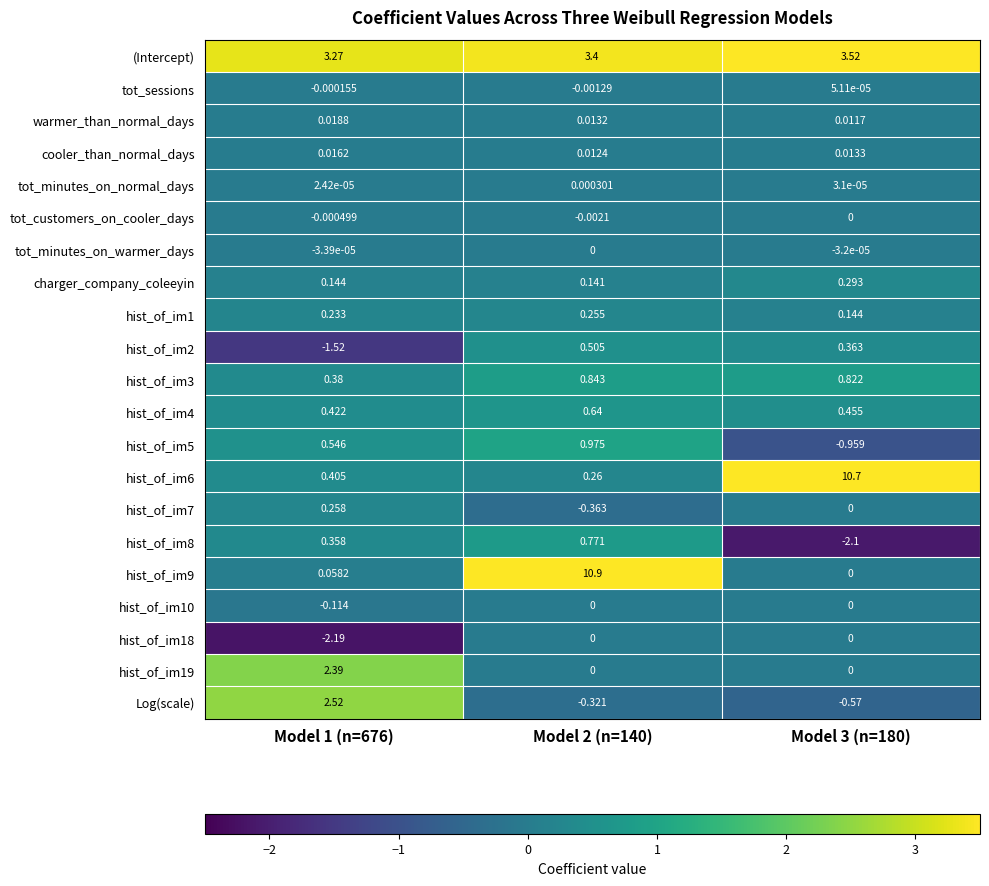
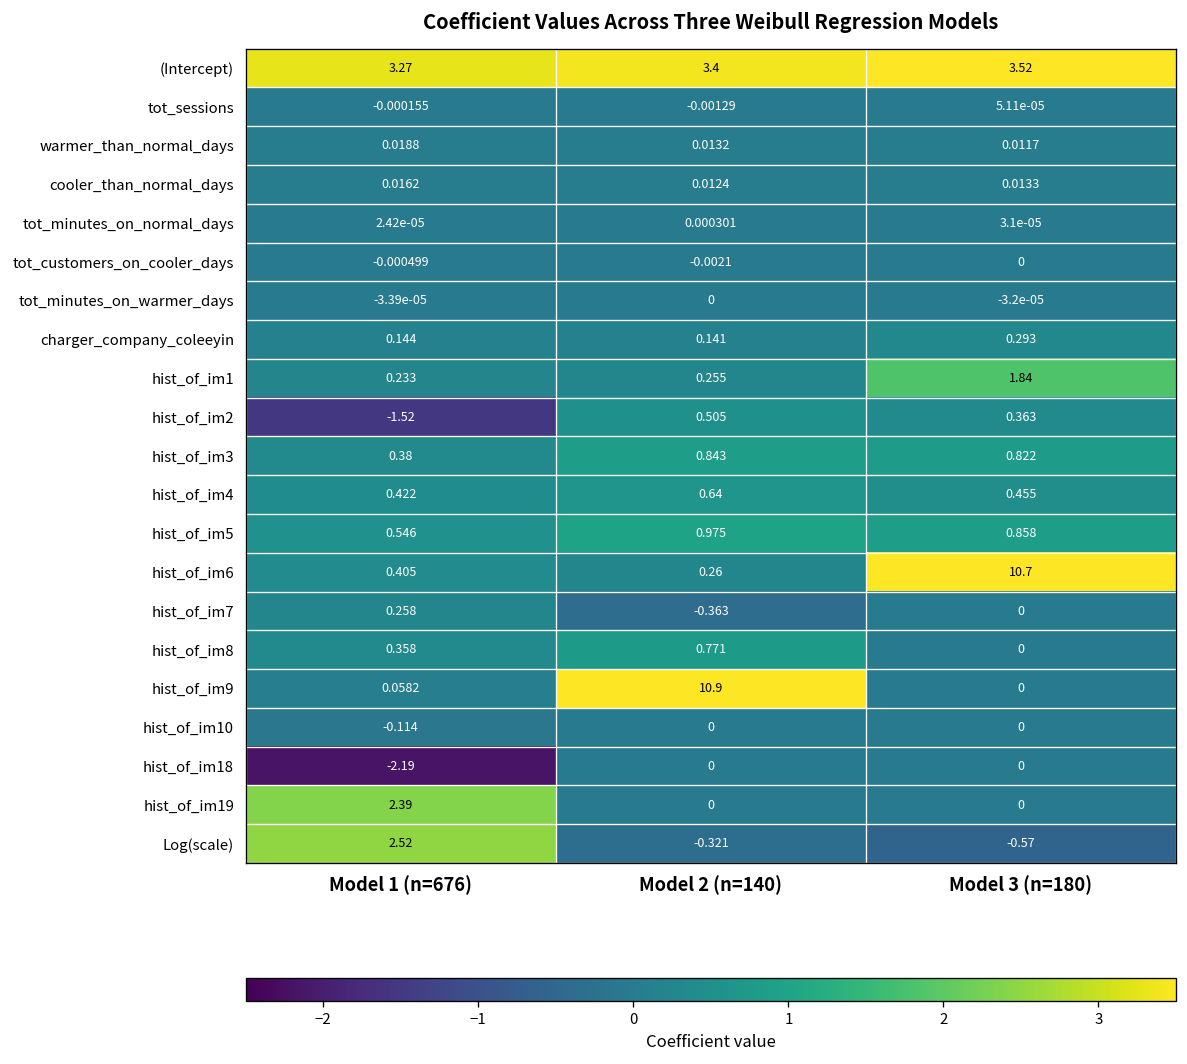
hist_of_im1, Model 3 (n=180): 0.144 -> 1.84
hist_of_im5, Model 3 (n=180): -0.959 -> 0.858
hist_of_im8, Model 3 (n=180): -2.1 -> 0
